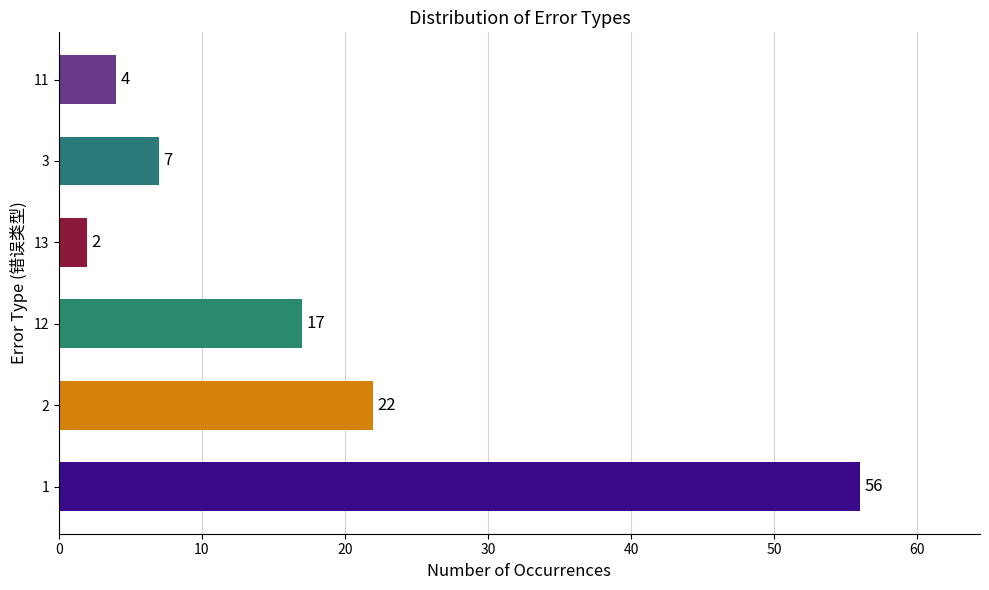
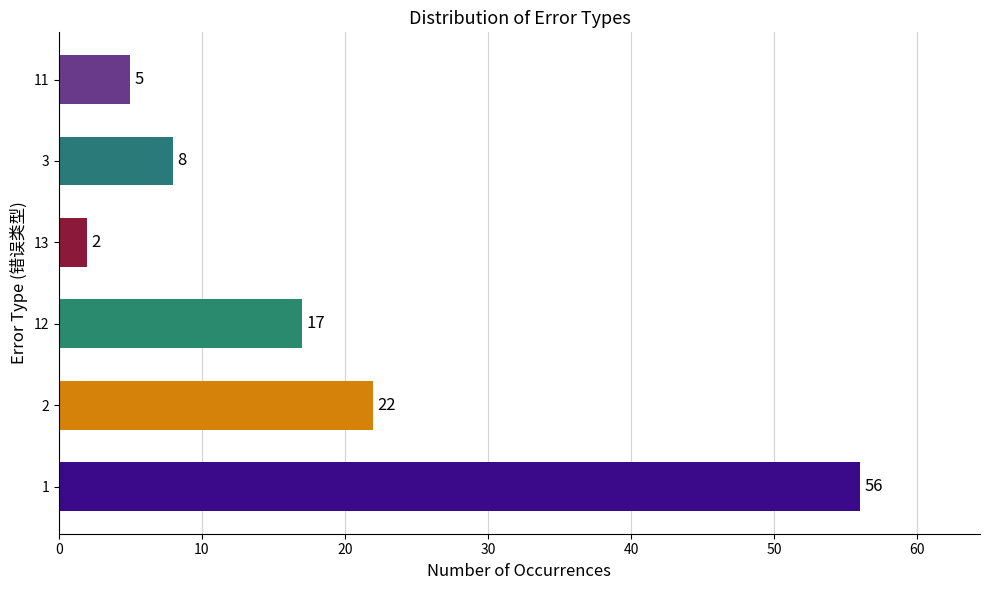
11: 4 -> 5
3: 7 -> 8
